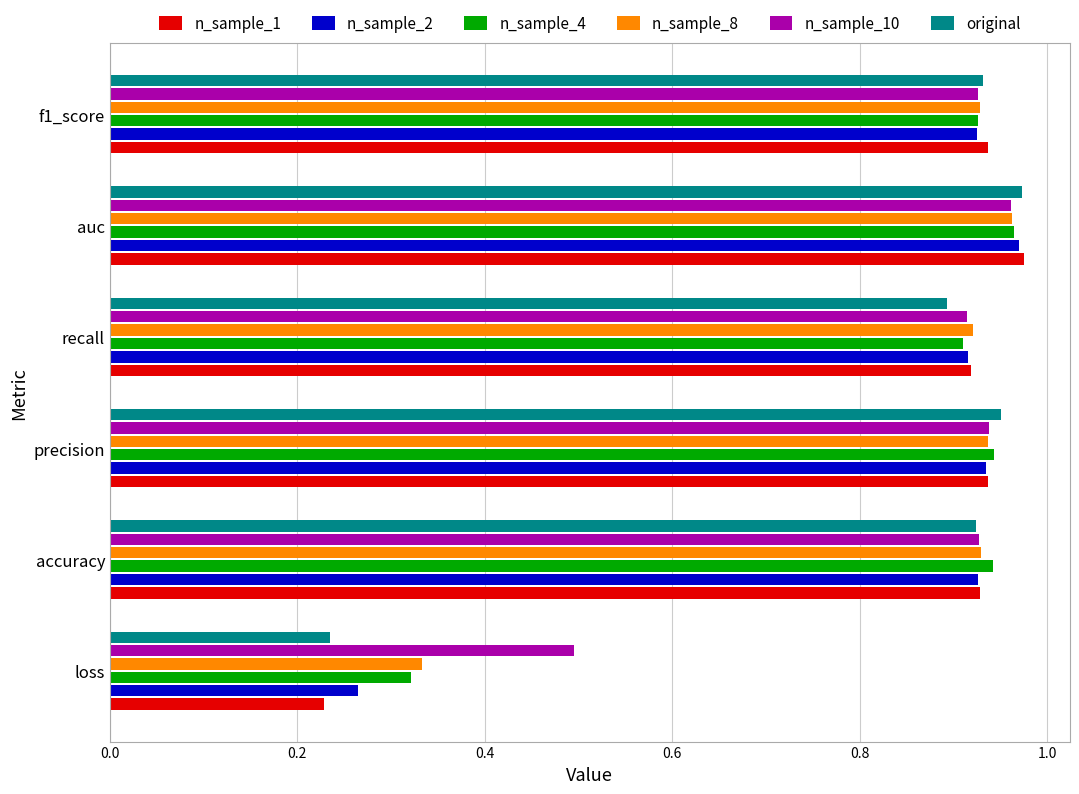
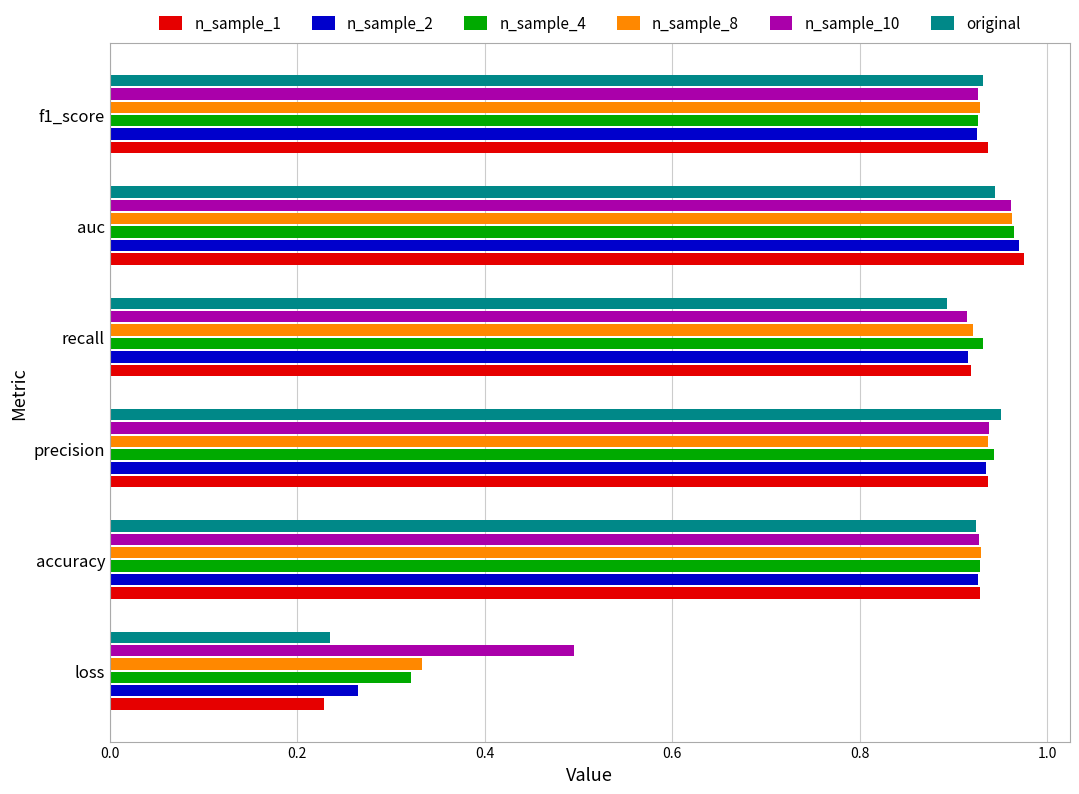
original, auc: 0.97 -> 0.94
n_sample_4, recall: 0.91 -> 0.93
n_sample_4, accuracy: 0.94 -> 0.93
